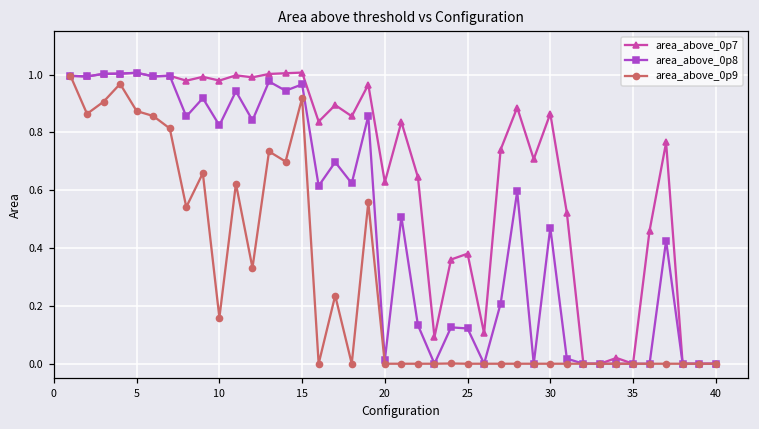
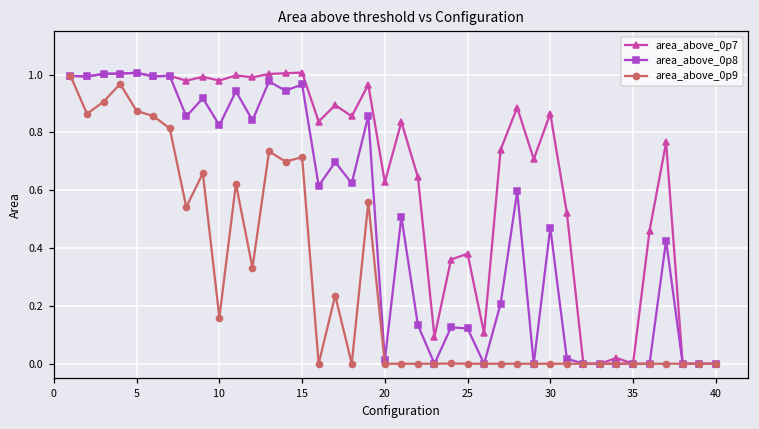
area_above_0p9, 15: 0.92 -> 0.71
